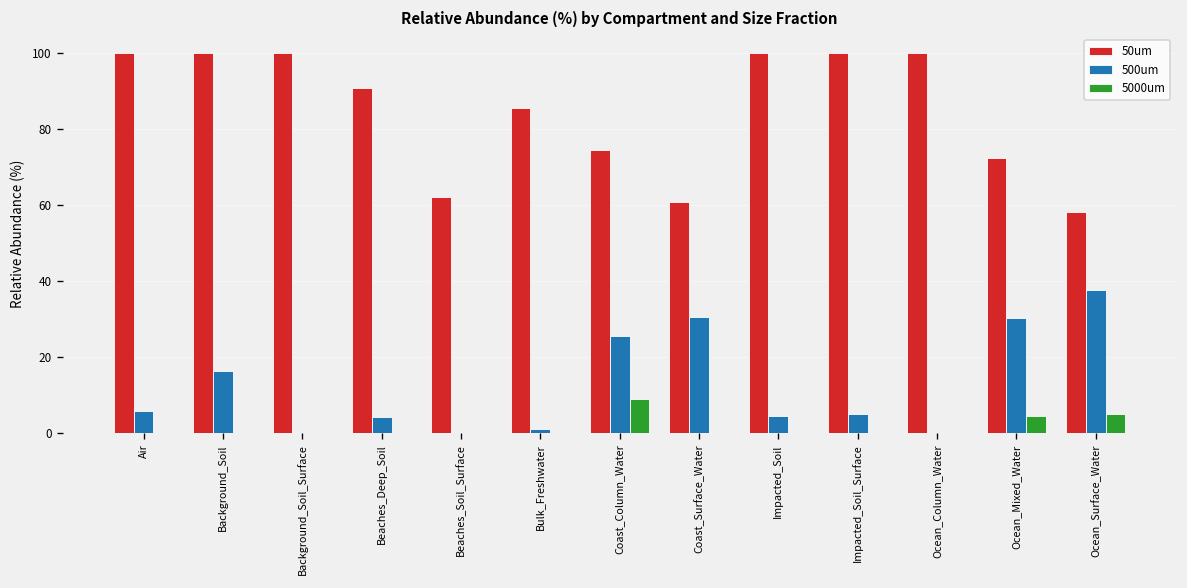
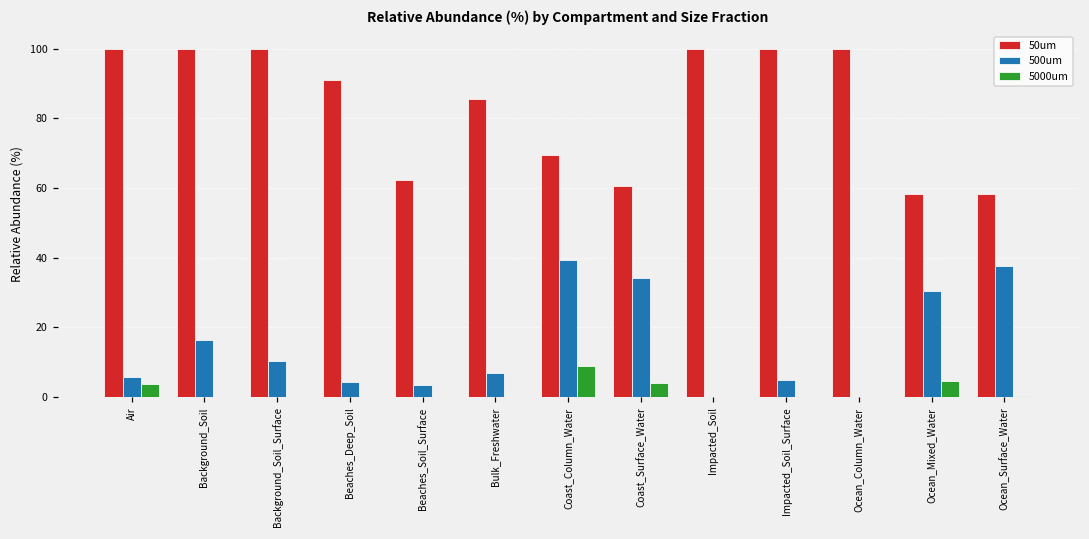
5000um, Air: 0 -> 4
500um, Background_Soil_Surface: 0 -> 10
500um, Beaches_Soil_Surface: 0 -> 3
500um, Bulk_Freshwater: 1 -> 7
50um, Coast_Column_Water: 75 -> 69
500um, Coast_Column_Water: 25 -> 39
500um, Coast_Surface_Water: 31 -> 34
5000um, Coast_Surface_Water: 0 -> 4
500um, Impacted_Soil: 4 -> 0
50um, Ocean_Mixed_Water: 72 -> 58
5000um, Ocean_Surface_Water: 5 -> 0
